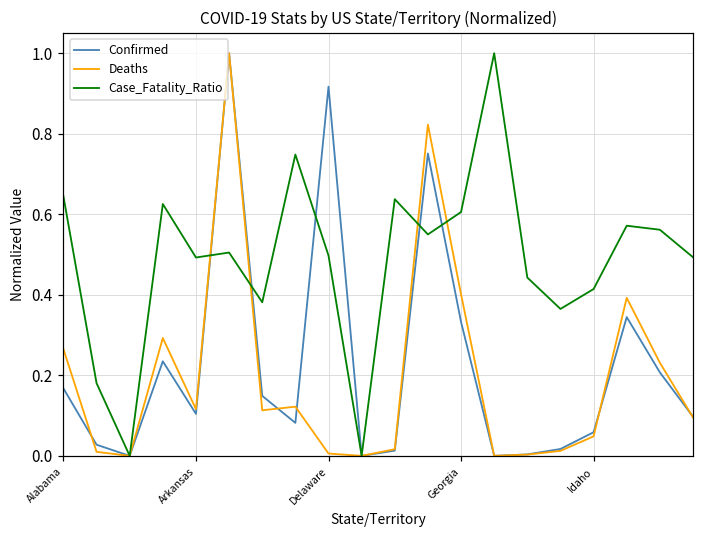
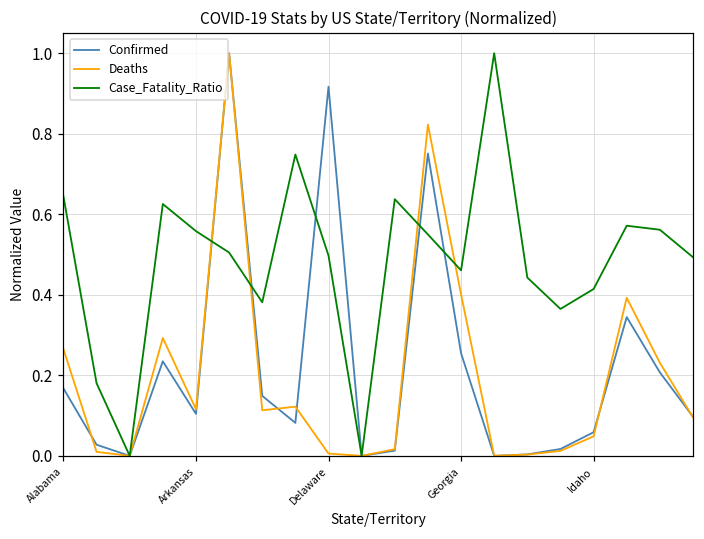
Case_Fatality_Ratio, Arkansas: 0.49 -> 0.56
Confirmed, Georgia: 0.33 -> 0.26
Case_Fatality_Ratio, Georgia: 0.61 -> 0.46
